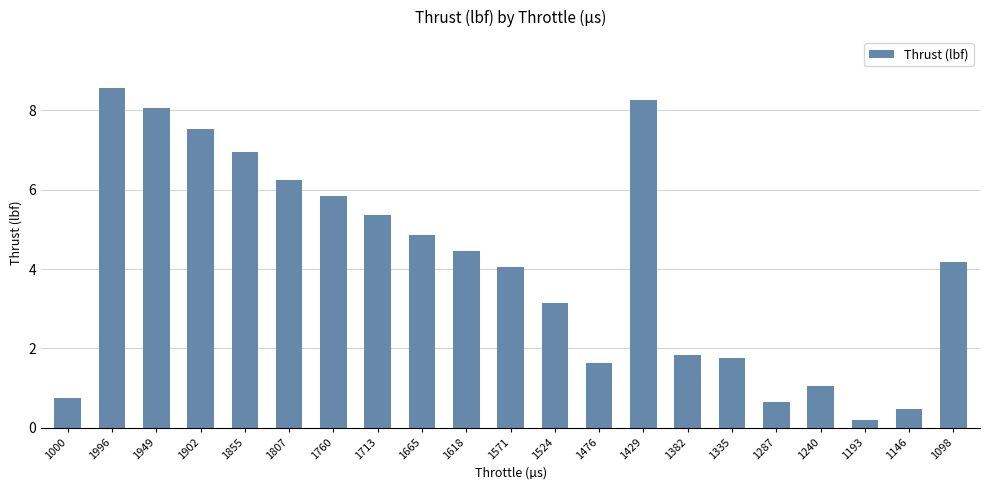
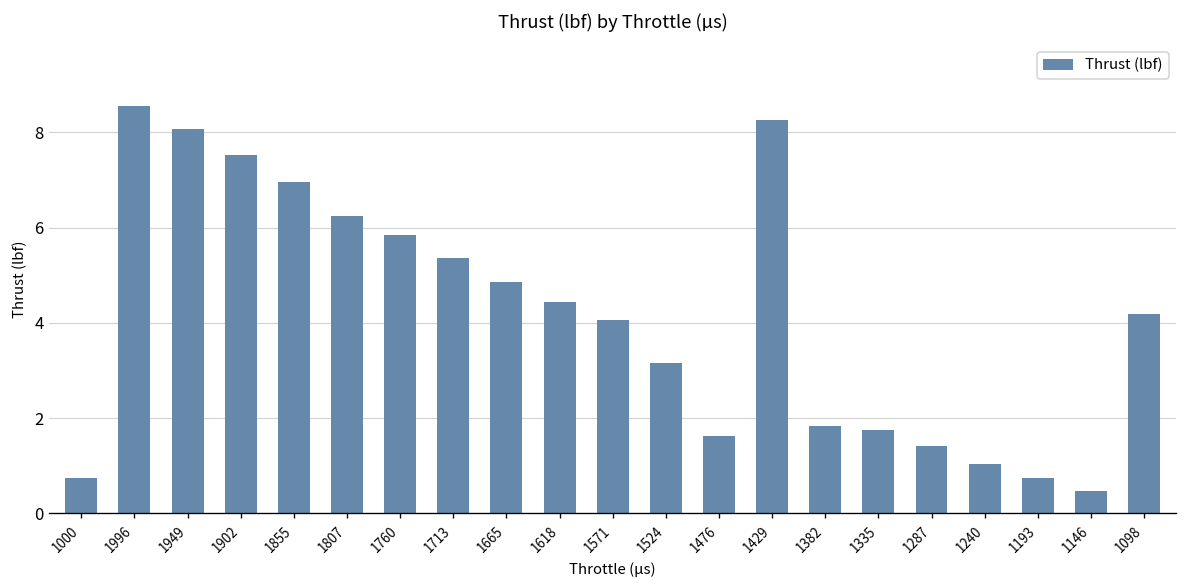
1287: 0.7 -> 1.4
1193: 0.2 -> 0.7
